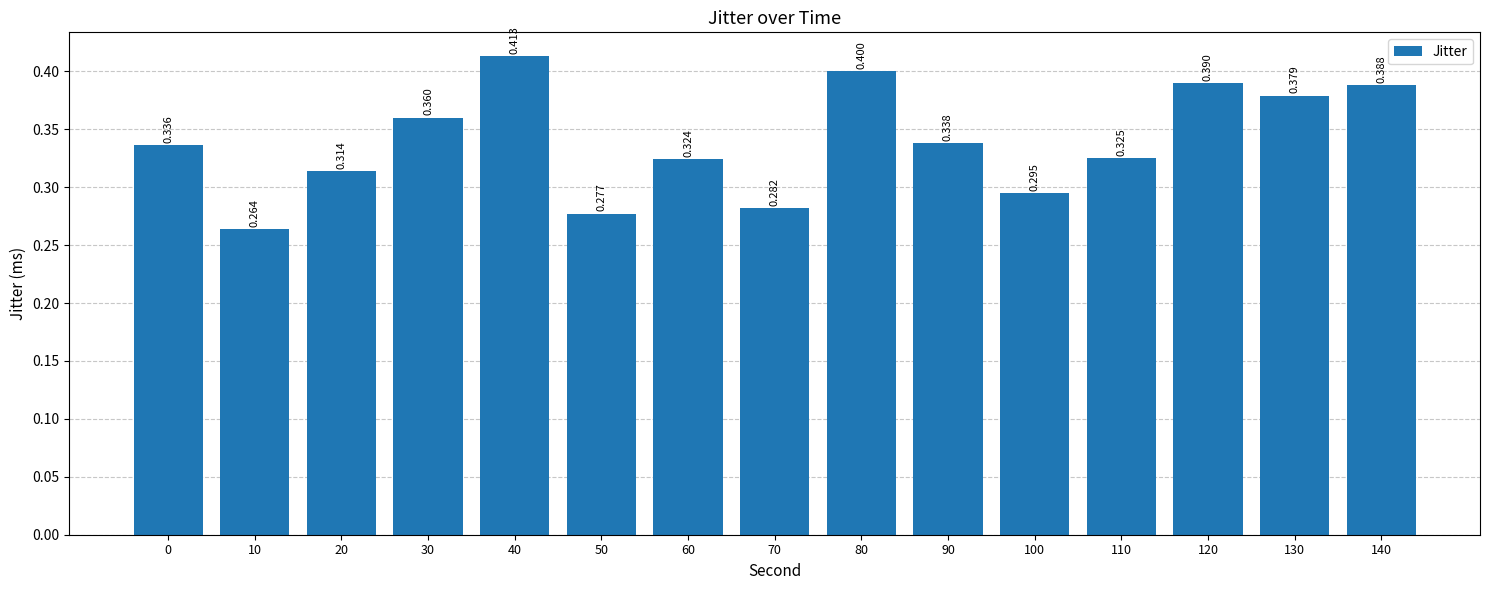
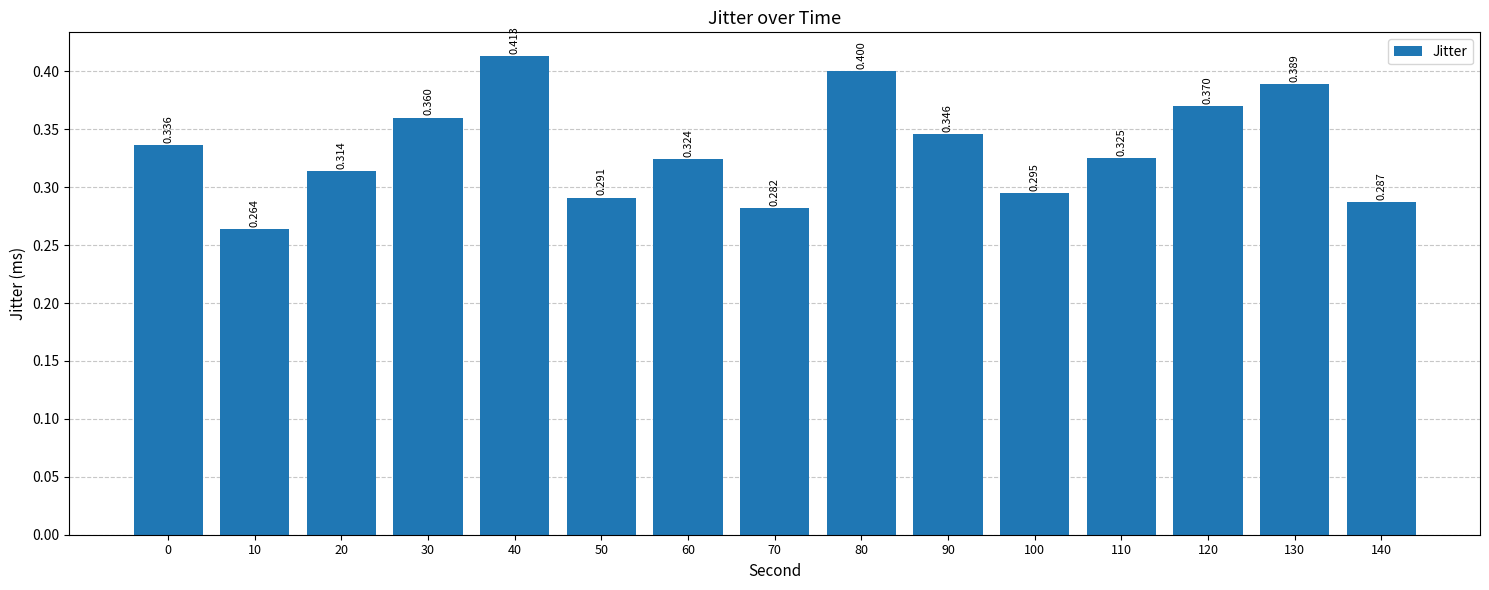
50: 0.277 -> 0.291
90: 0.338 -> 0.346
120: 0.390 -> 0.370
130: 0.379 -> 0.389
140: 0.388 -> 0.287
